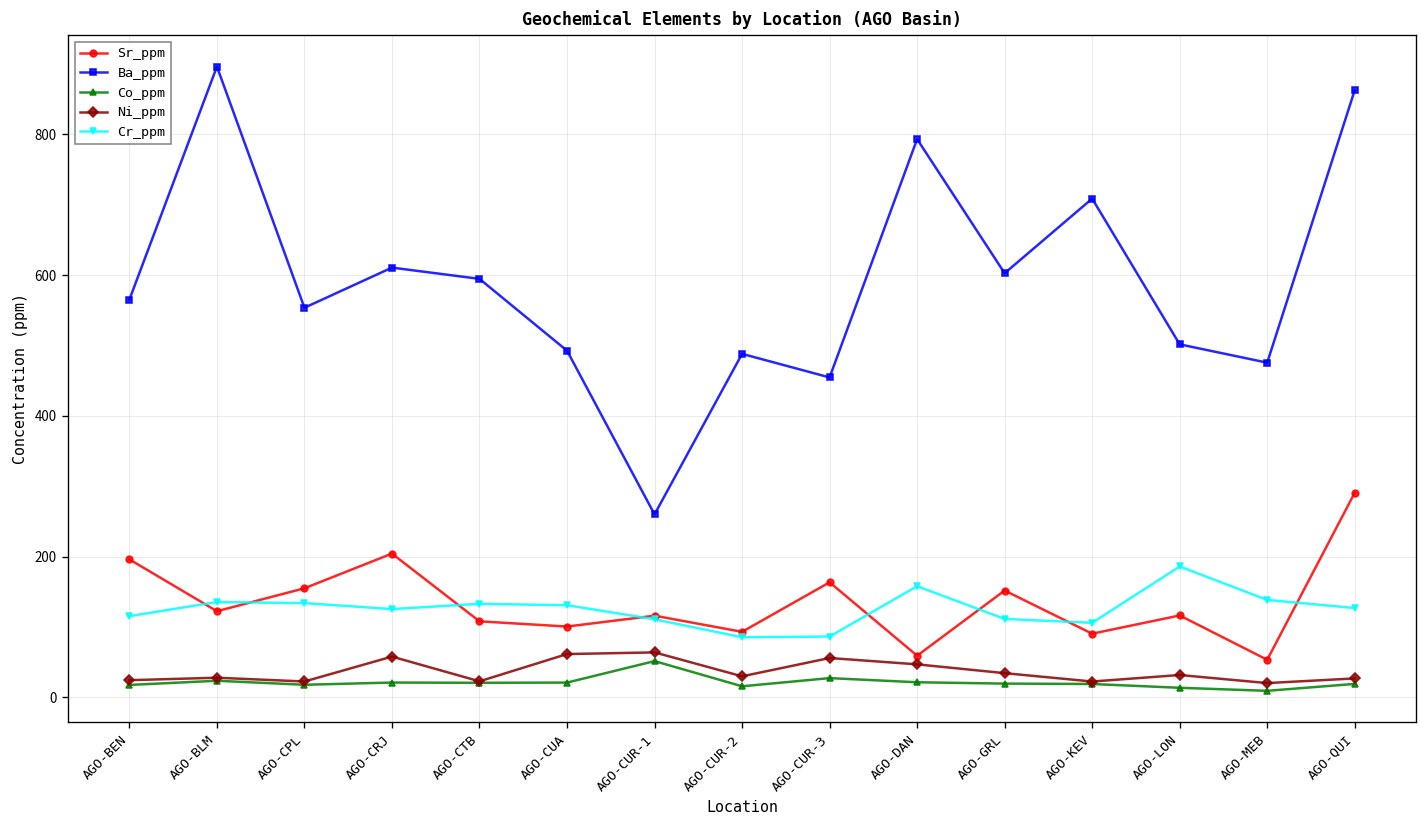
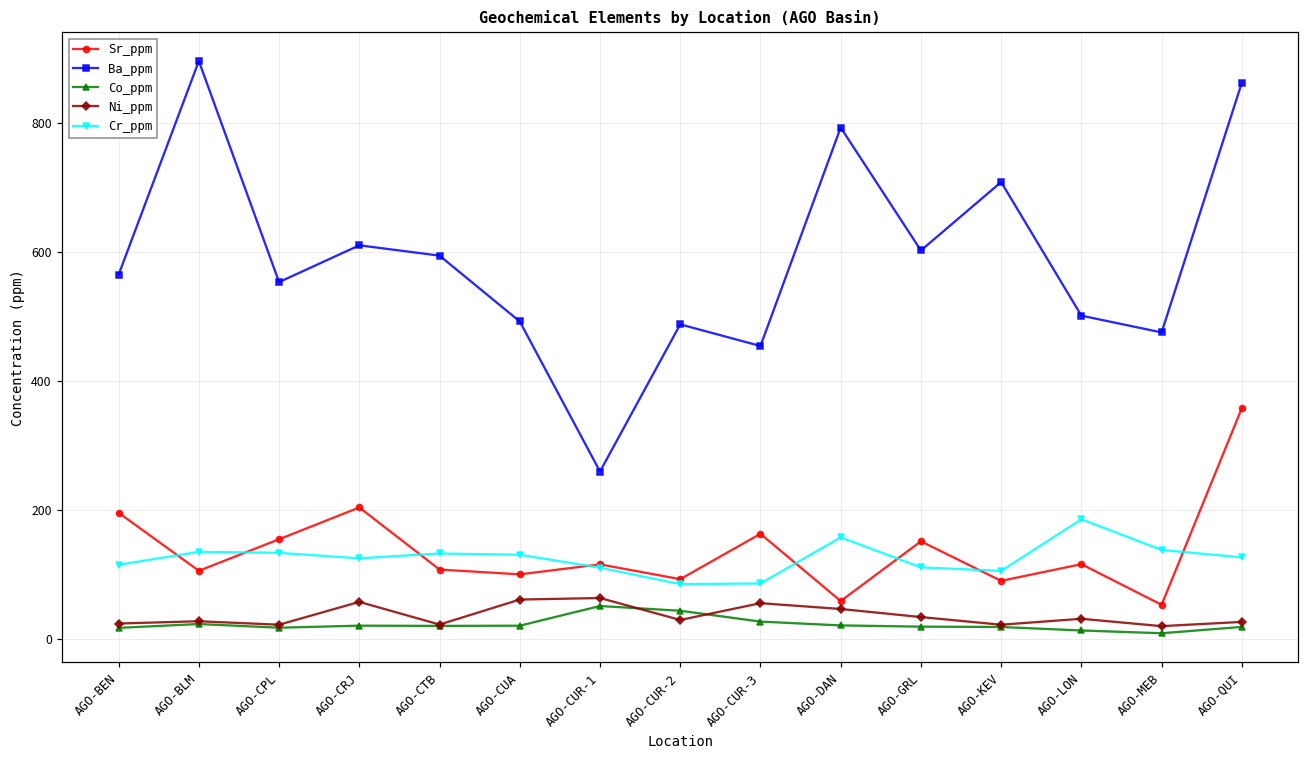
Sr_ppm, AGO-BLM: 120 -> 110
Co_ppm, AGO-CUR-2: 20 -> 40
Sr_ppm, AGO-QUI: 290 -> 360
